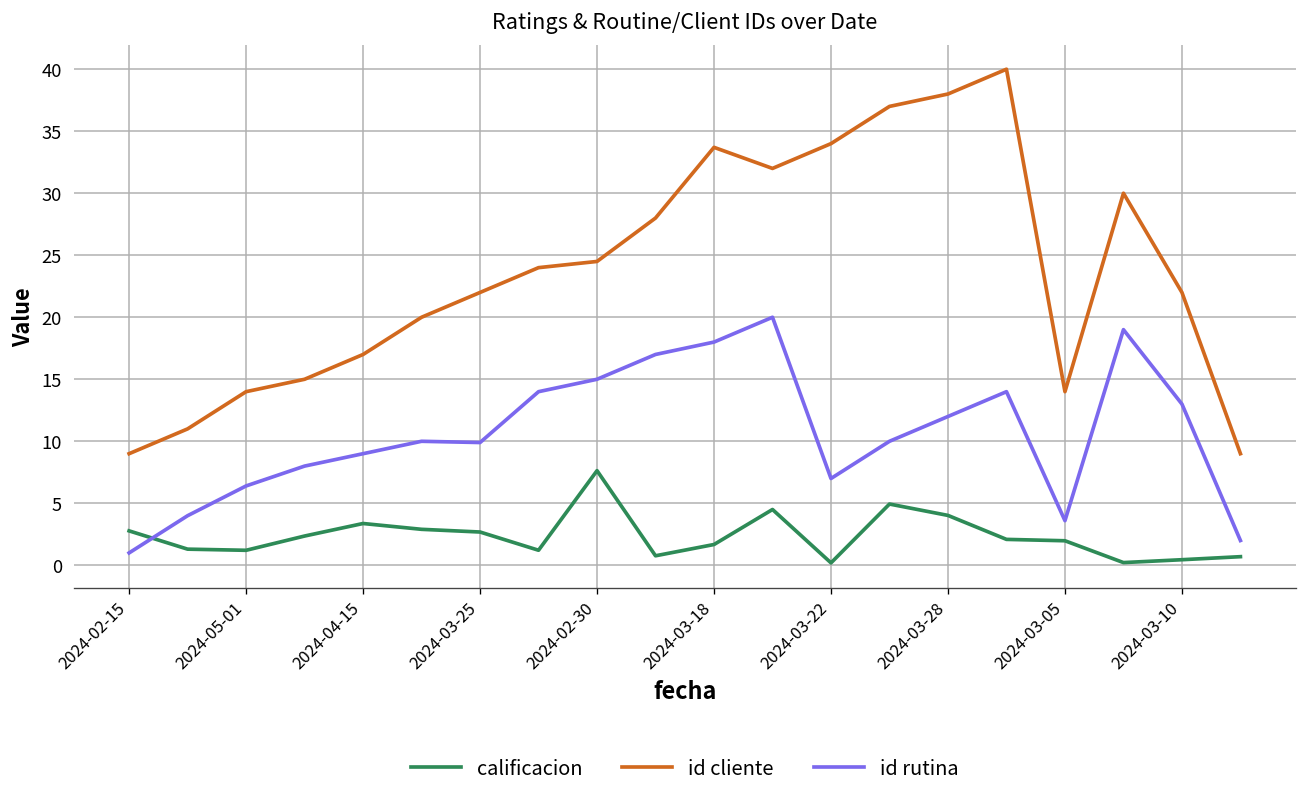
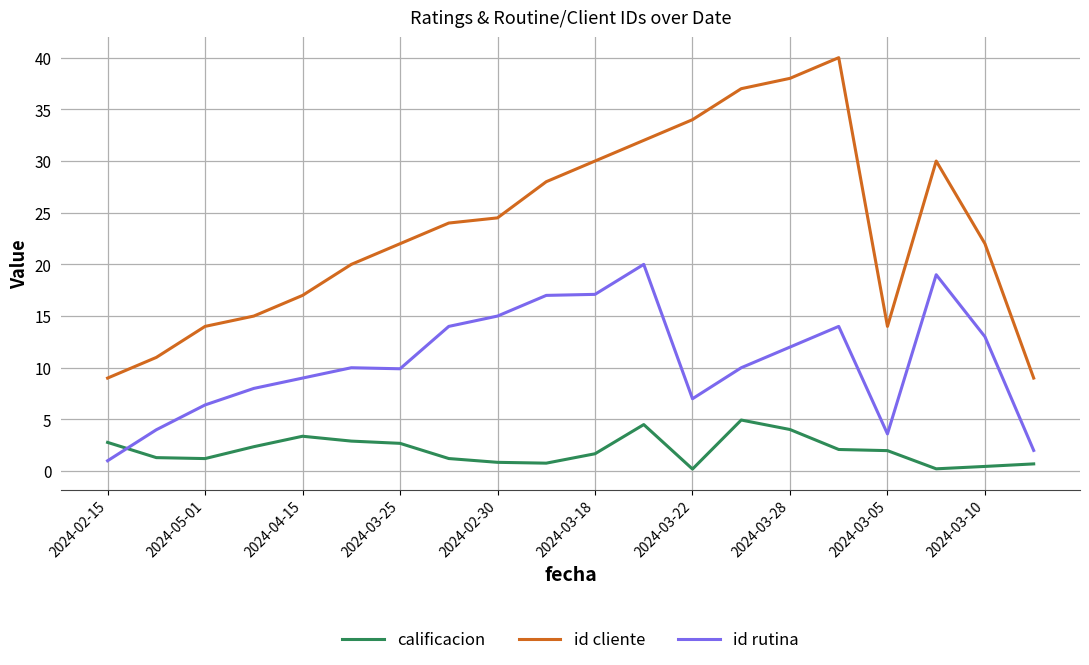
calificacion, 2024-02-30: 7.6 -> 0.8
id cliente, 2024-03-18: 33.7 -> 30.0
id rutina, 2024-03-18: 18.0 -> 17.1
